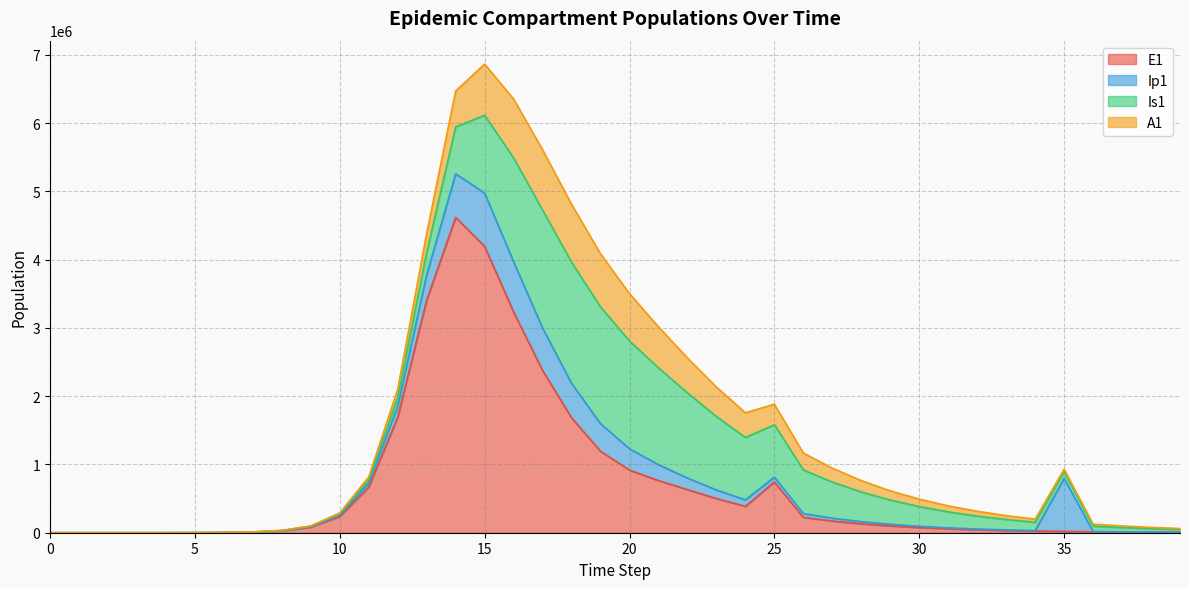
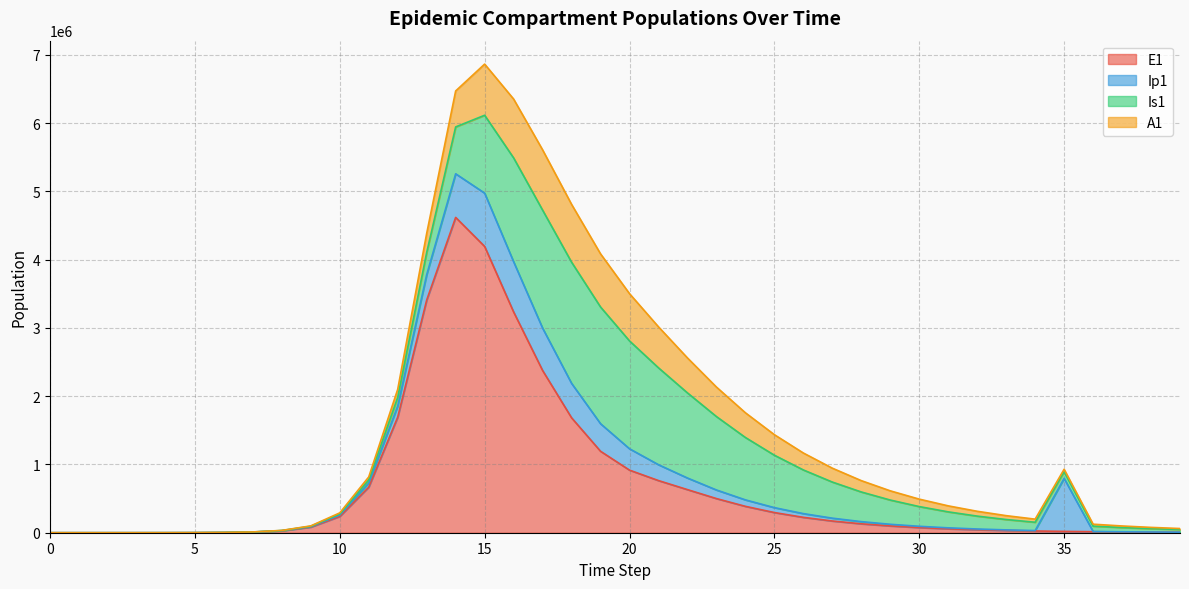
E1, 25: 700000 -> 300000
